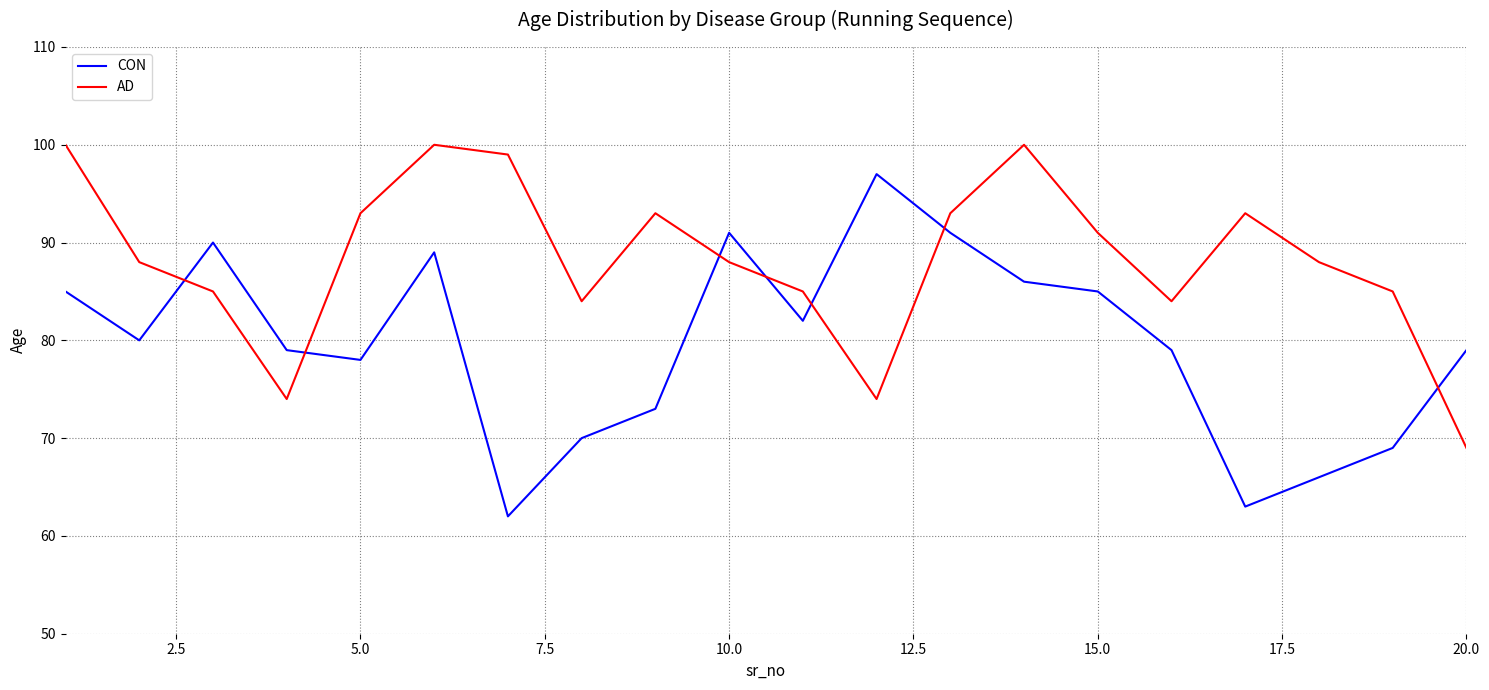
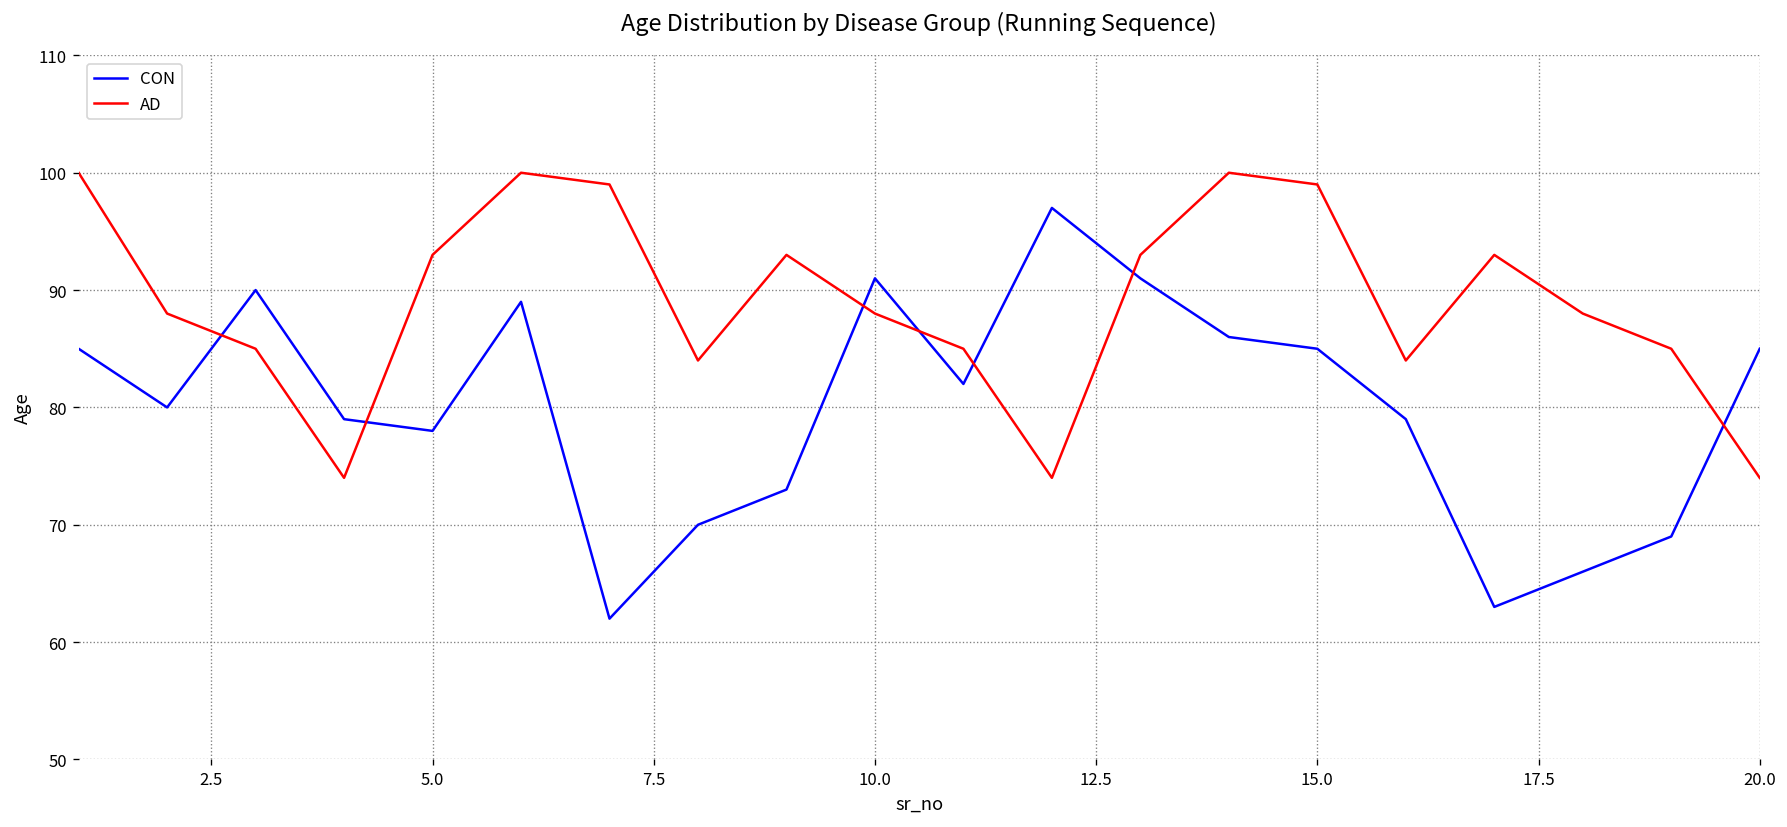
AD, 15.0: 91 -> 99
CON, 20.0: 79 -> 85
AD, 20.0: 69 -> 74
